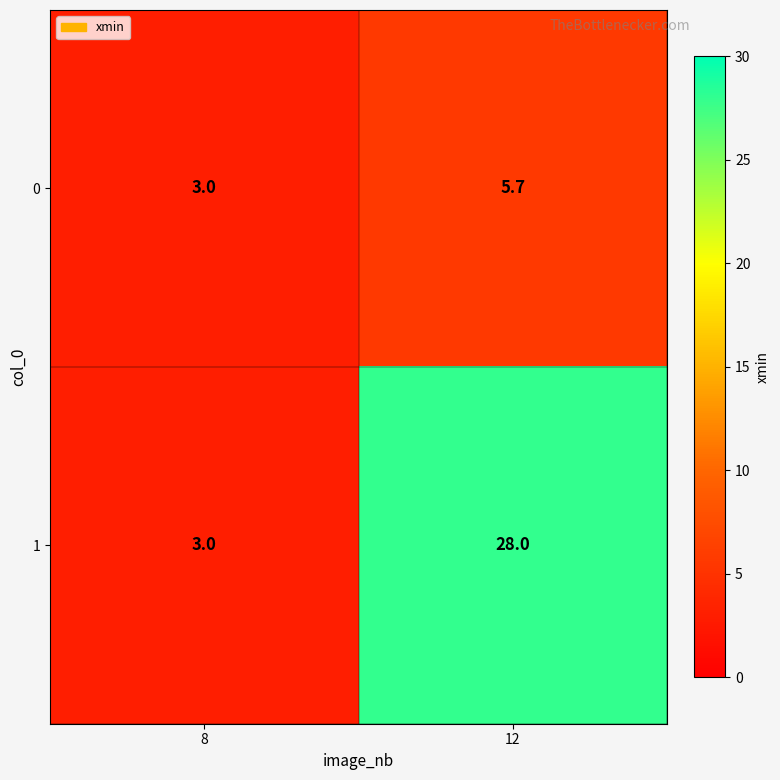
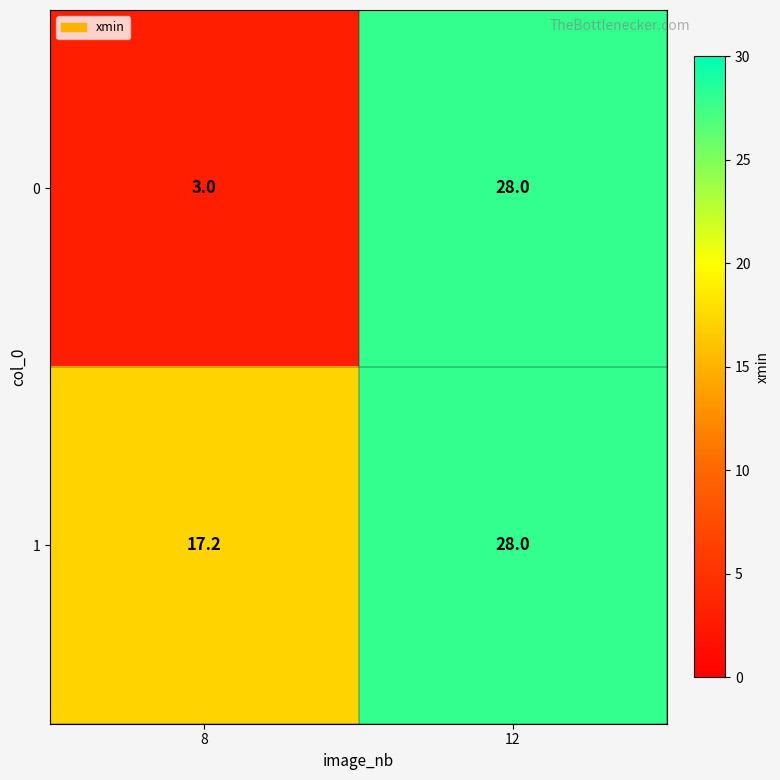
0, 12: 5.7 -> 28.0
1, 8: 3.0 -> 17.2
